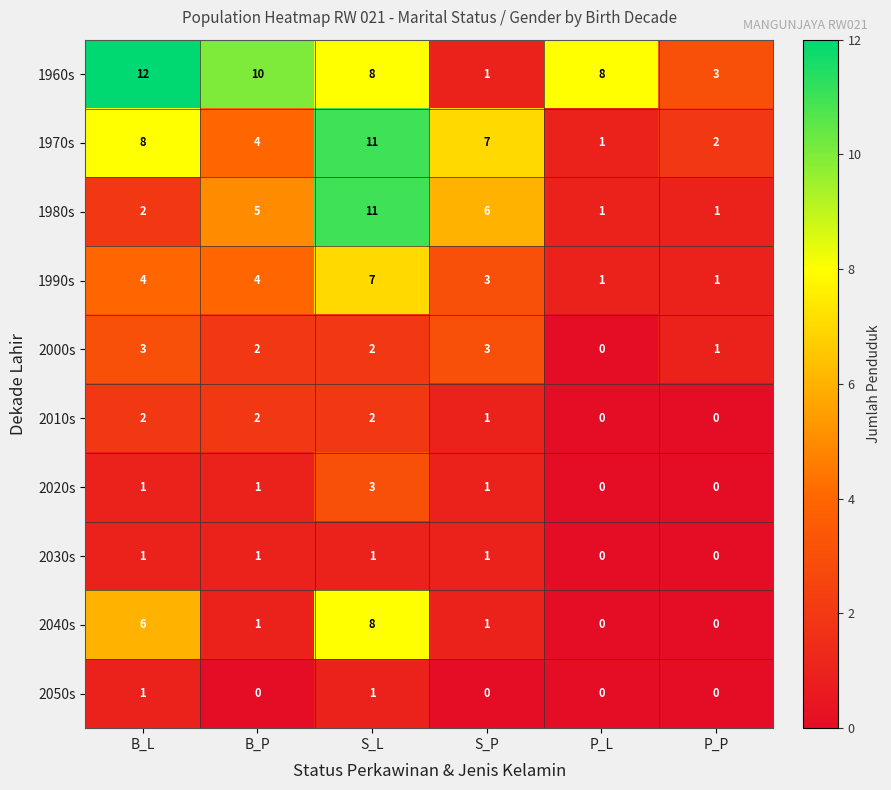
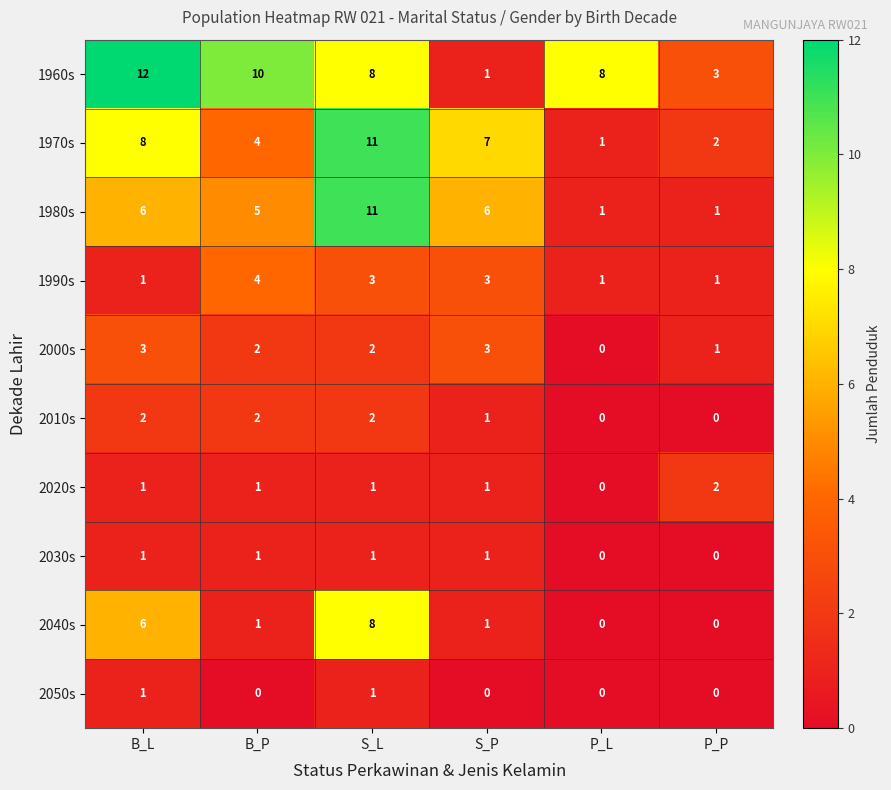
1980s, B_L: 2 -> 6
1990s, B_L: 4 -> 1
1990s, S_L: 7 -> 3
2020s, S_L: 3 -> 1
2020s, P_P: 0 -> 2
